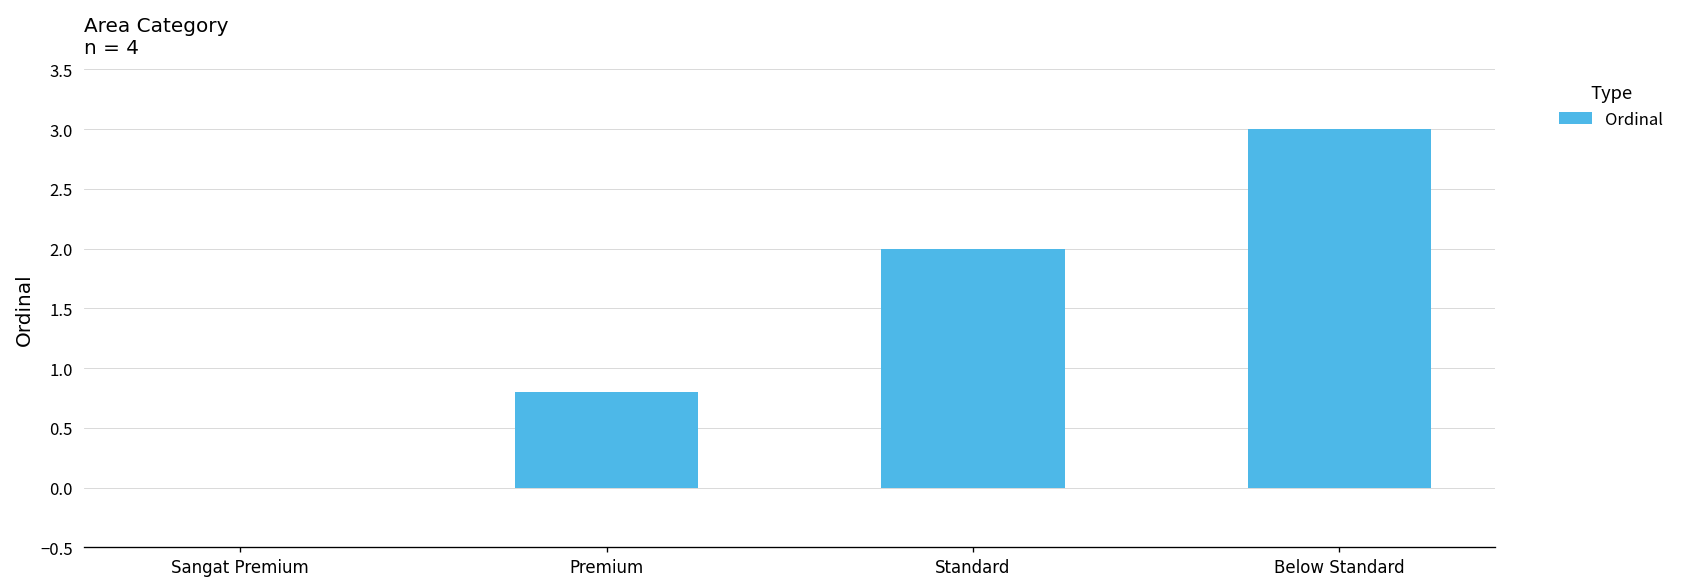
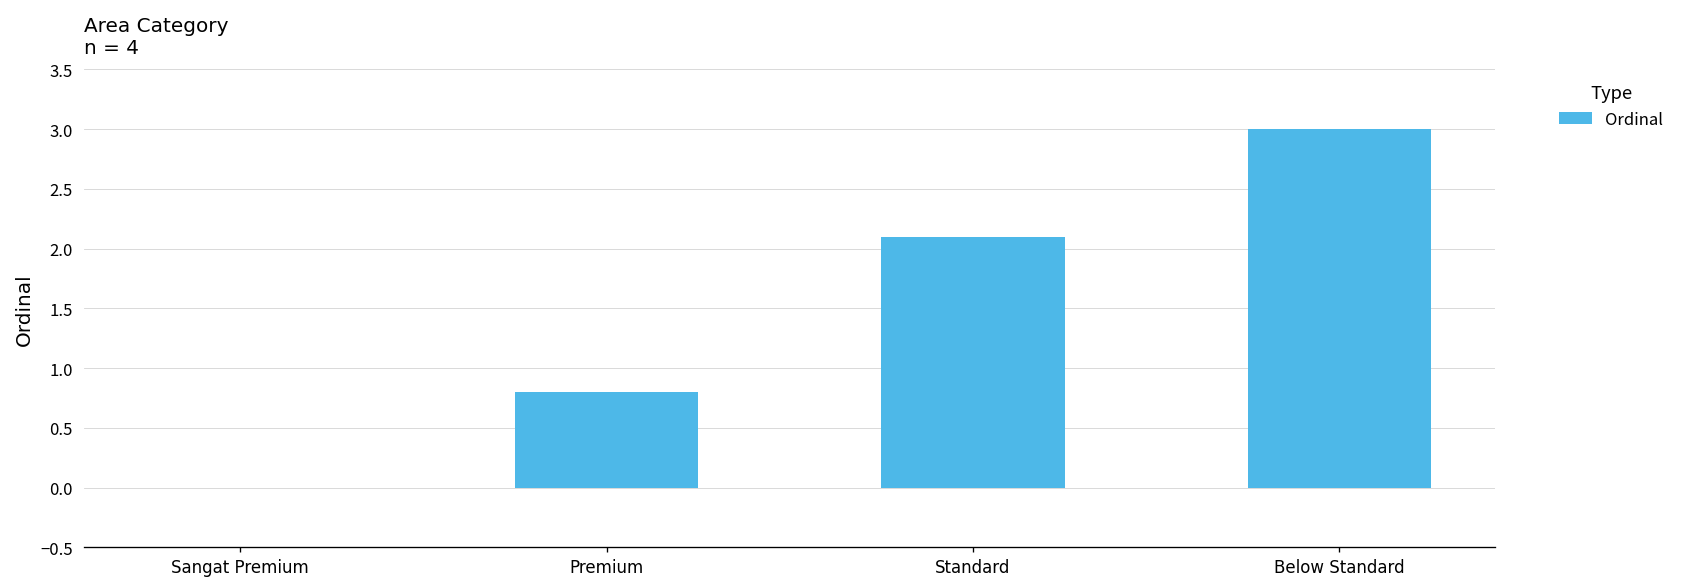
Standard: 2.0 -> 2.1
